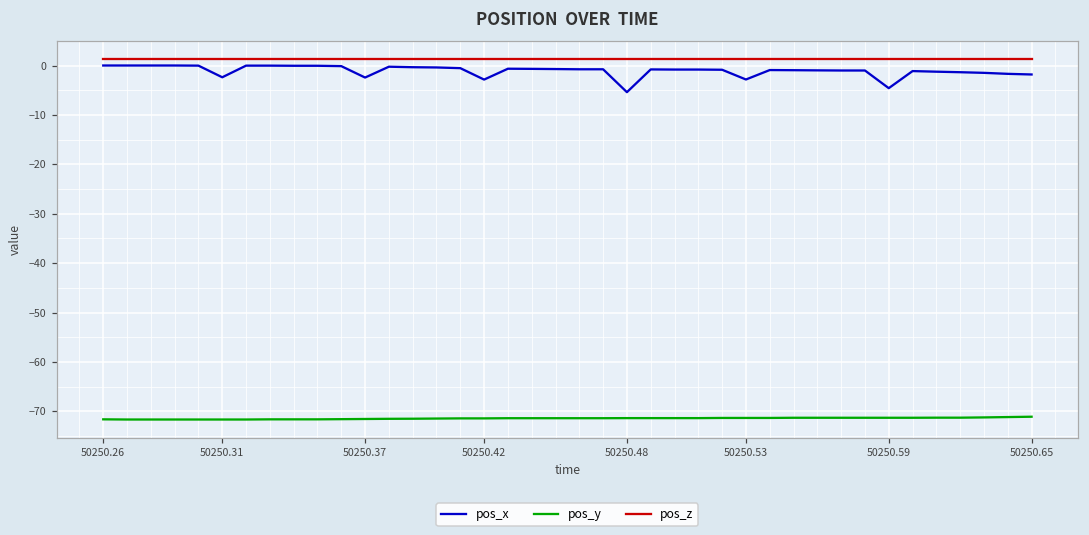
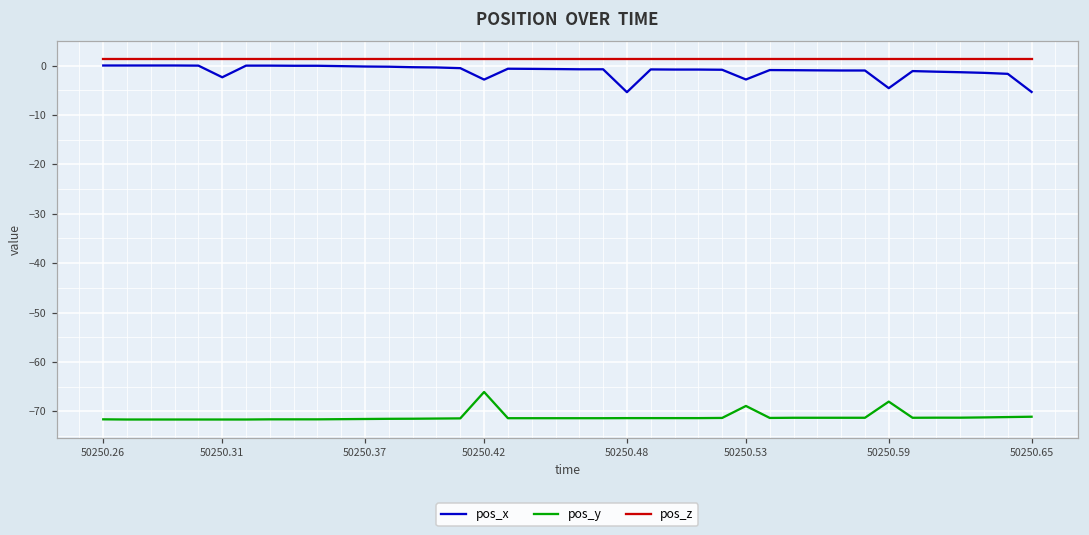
pos_x, 50250.37: -2 -> 0
pos_y, 50250.42: -71 -> -66
pos_y, 50250.53: -71 -> -69
pos_y, 50250.59: -71 -> -68
pos_x, 50250.65: -2 -> -5
